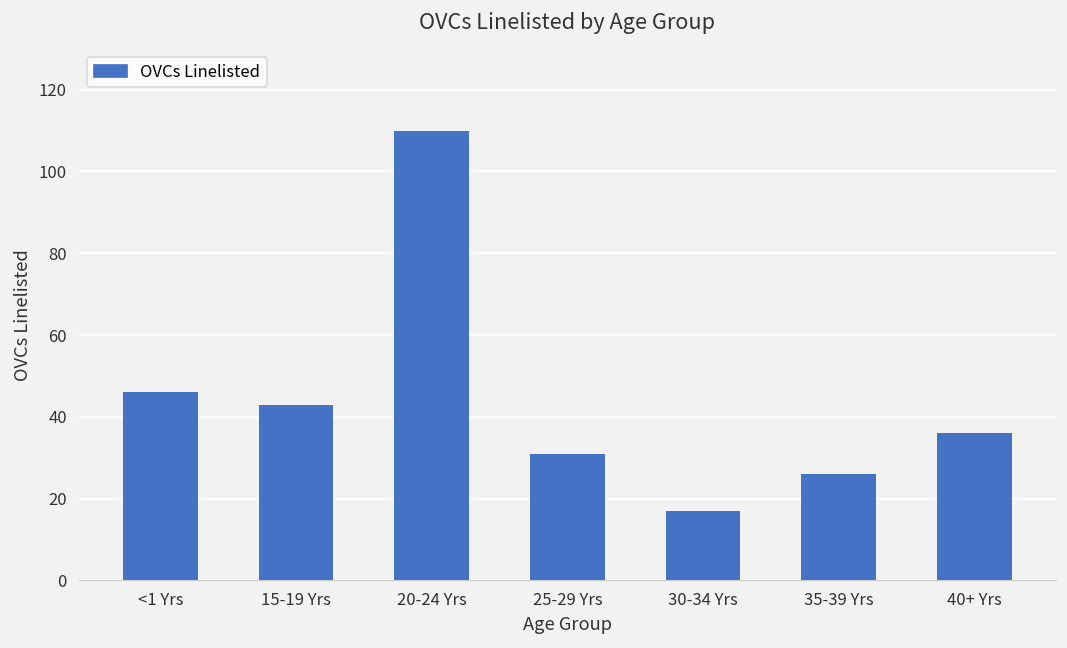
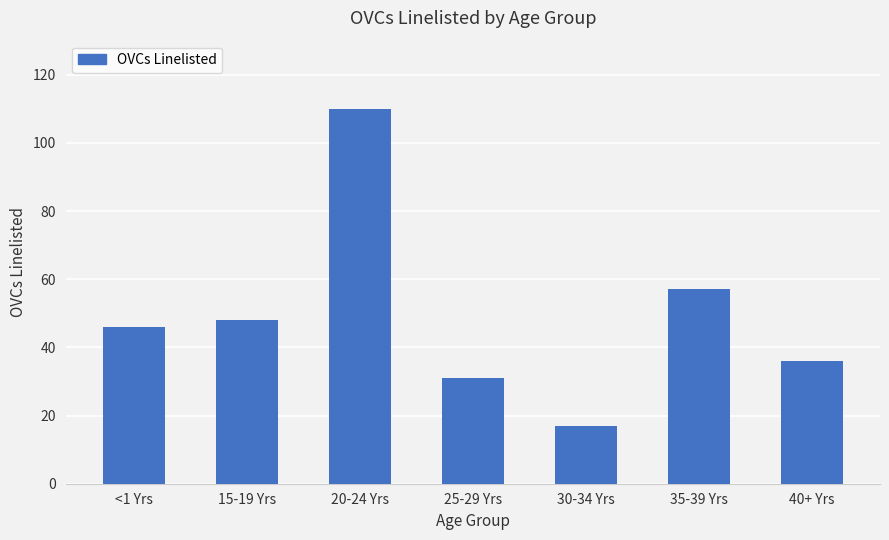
15-19 Yrs: 43 -> 48
35-39 Yrs: 26 -> 57
